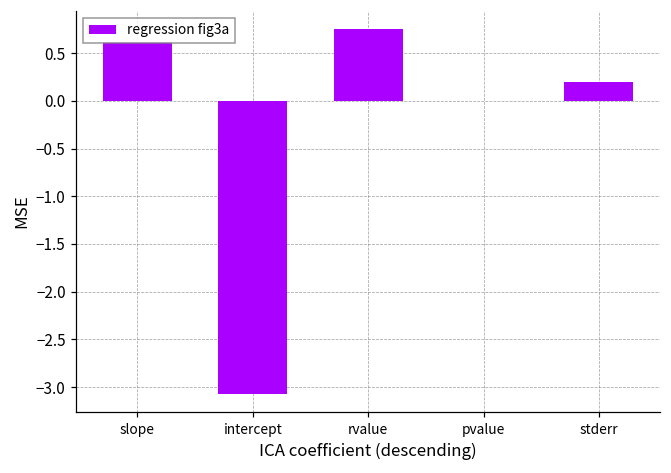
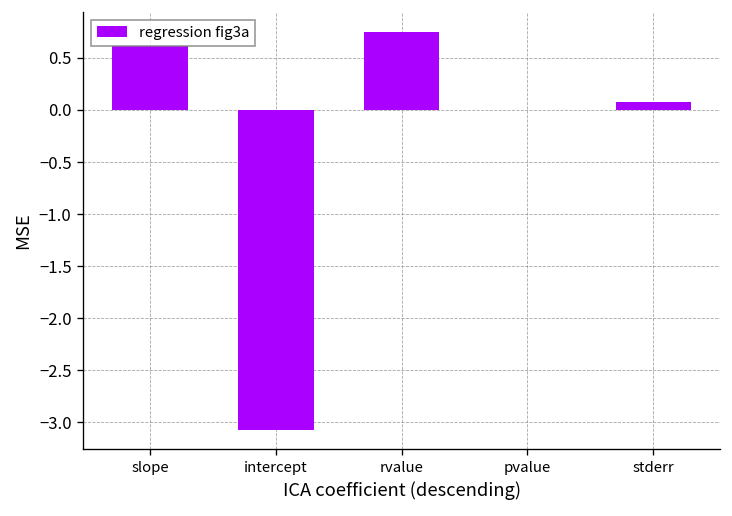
stderr: 0.2 -> 0.1
